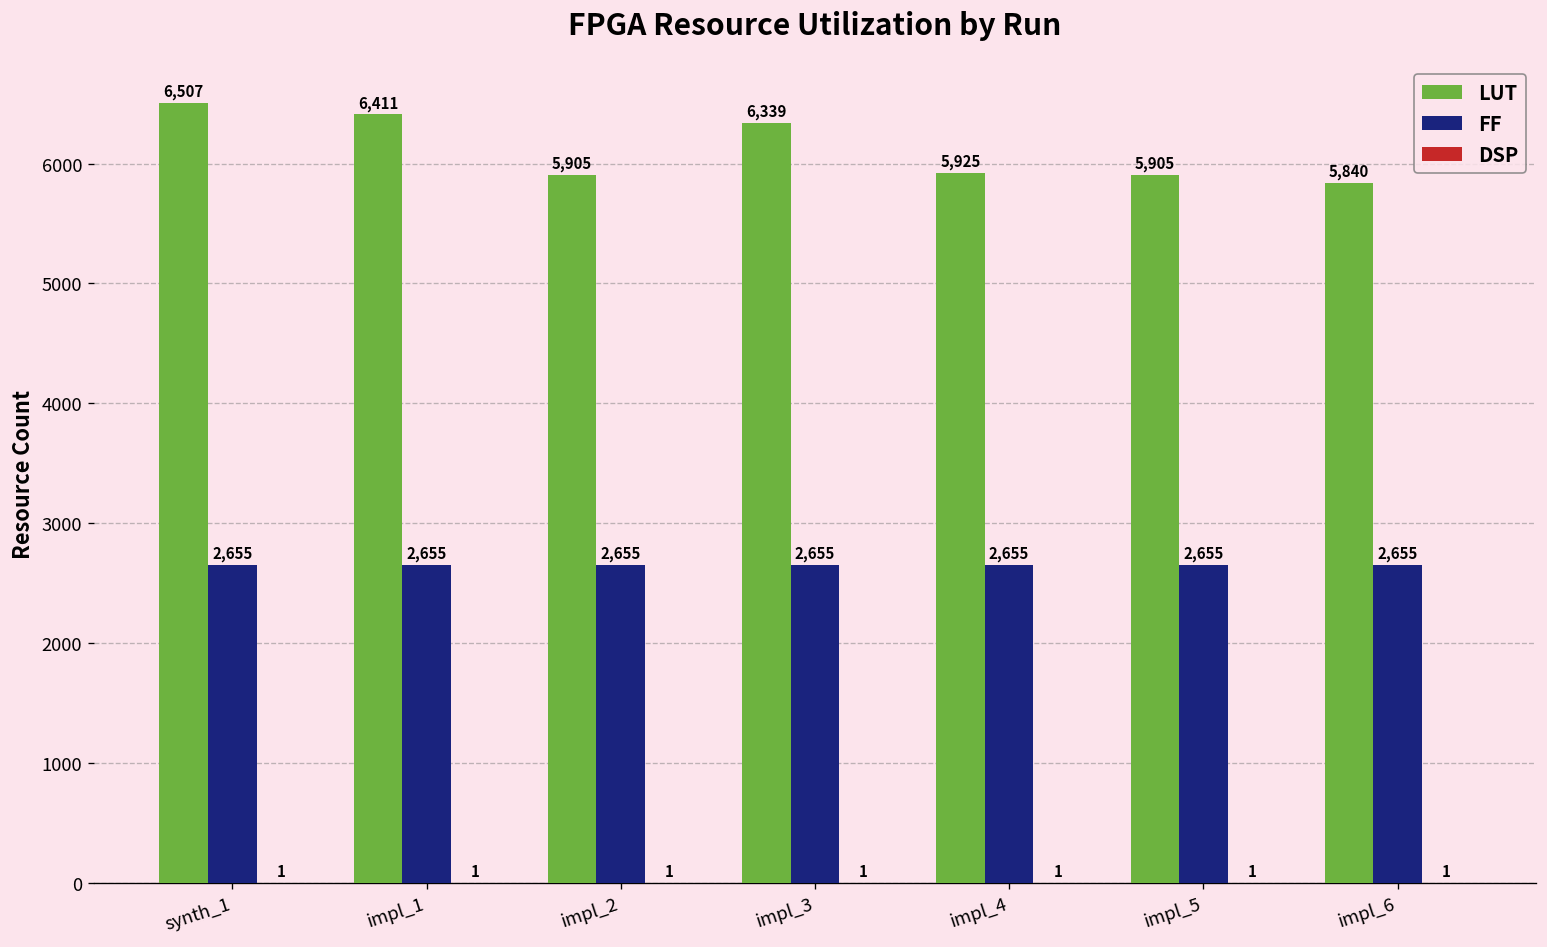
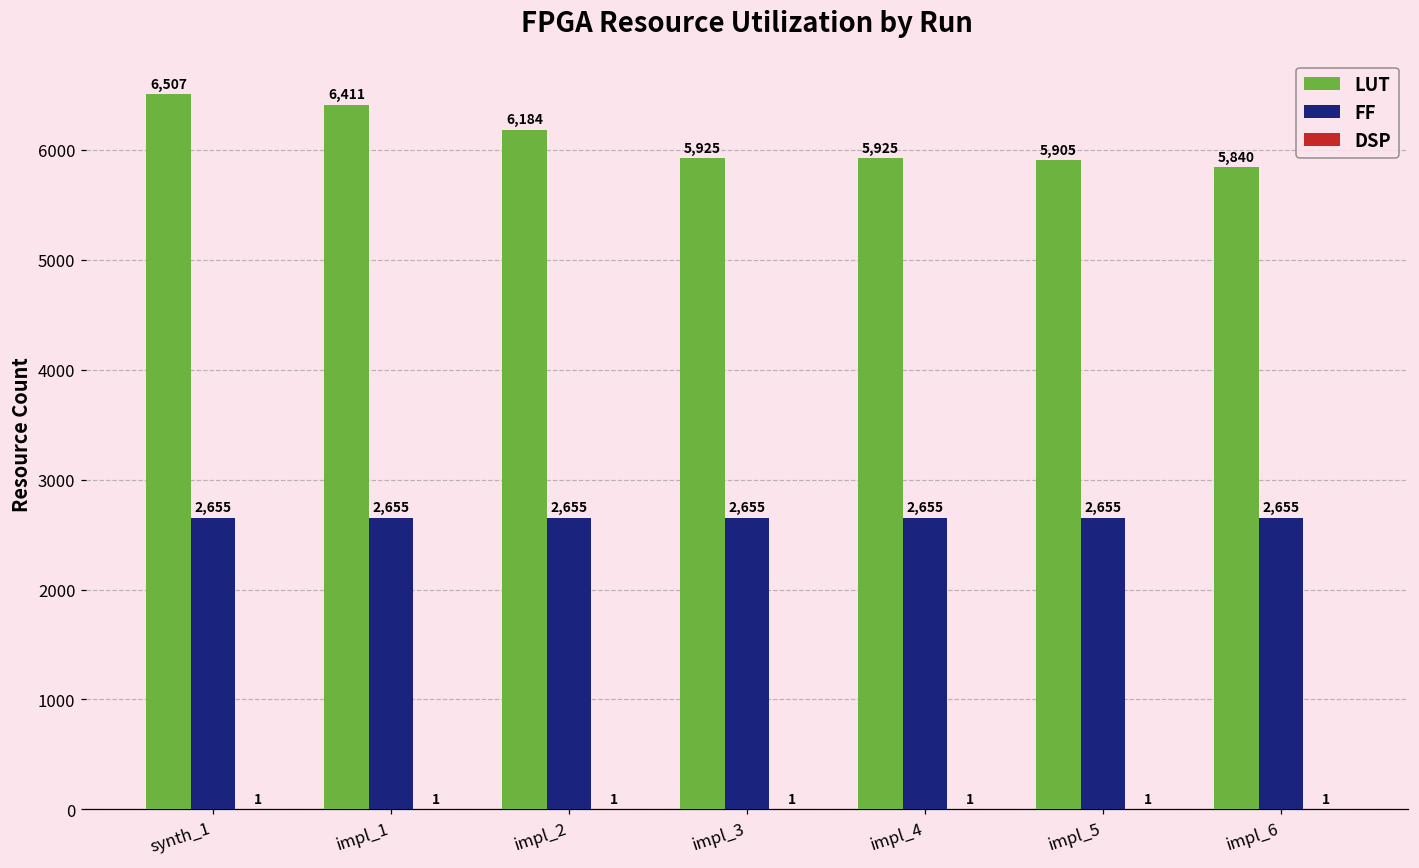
LUT, impl_2: 5,905 -> 6,184
LUT, impl_3: 6,339 -> 5,925
